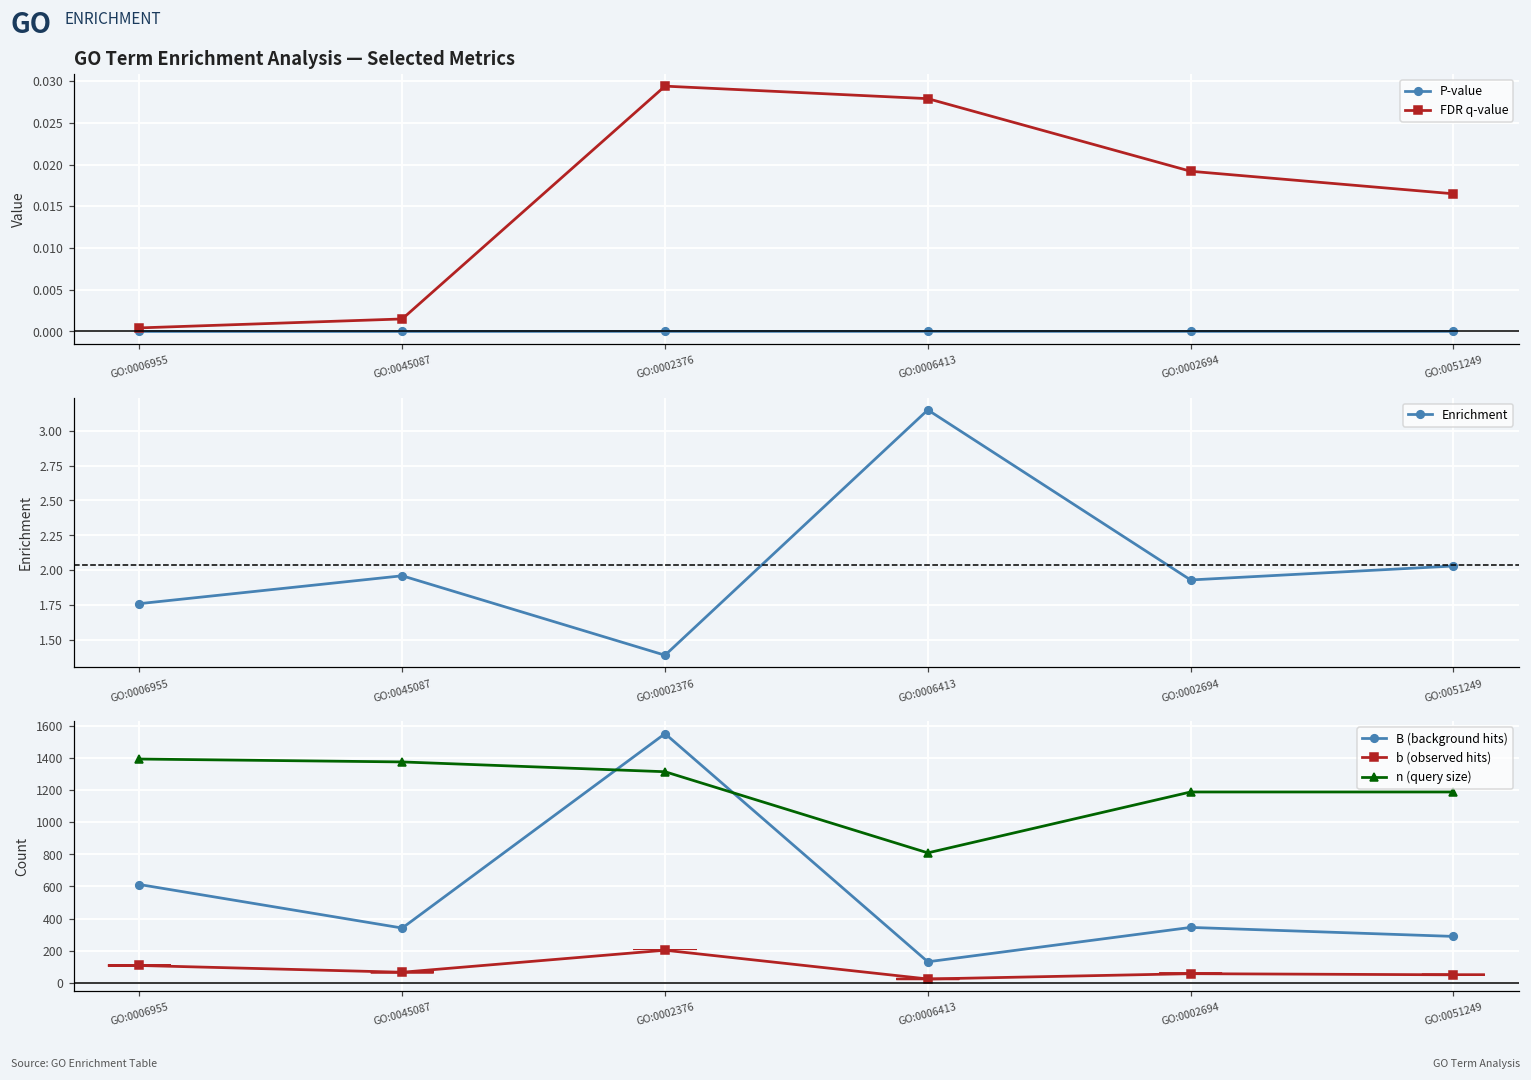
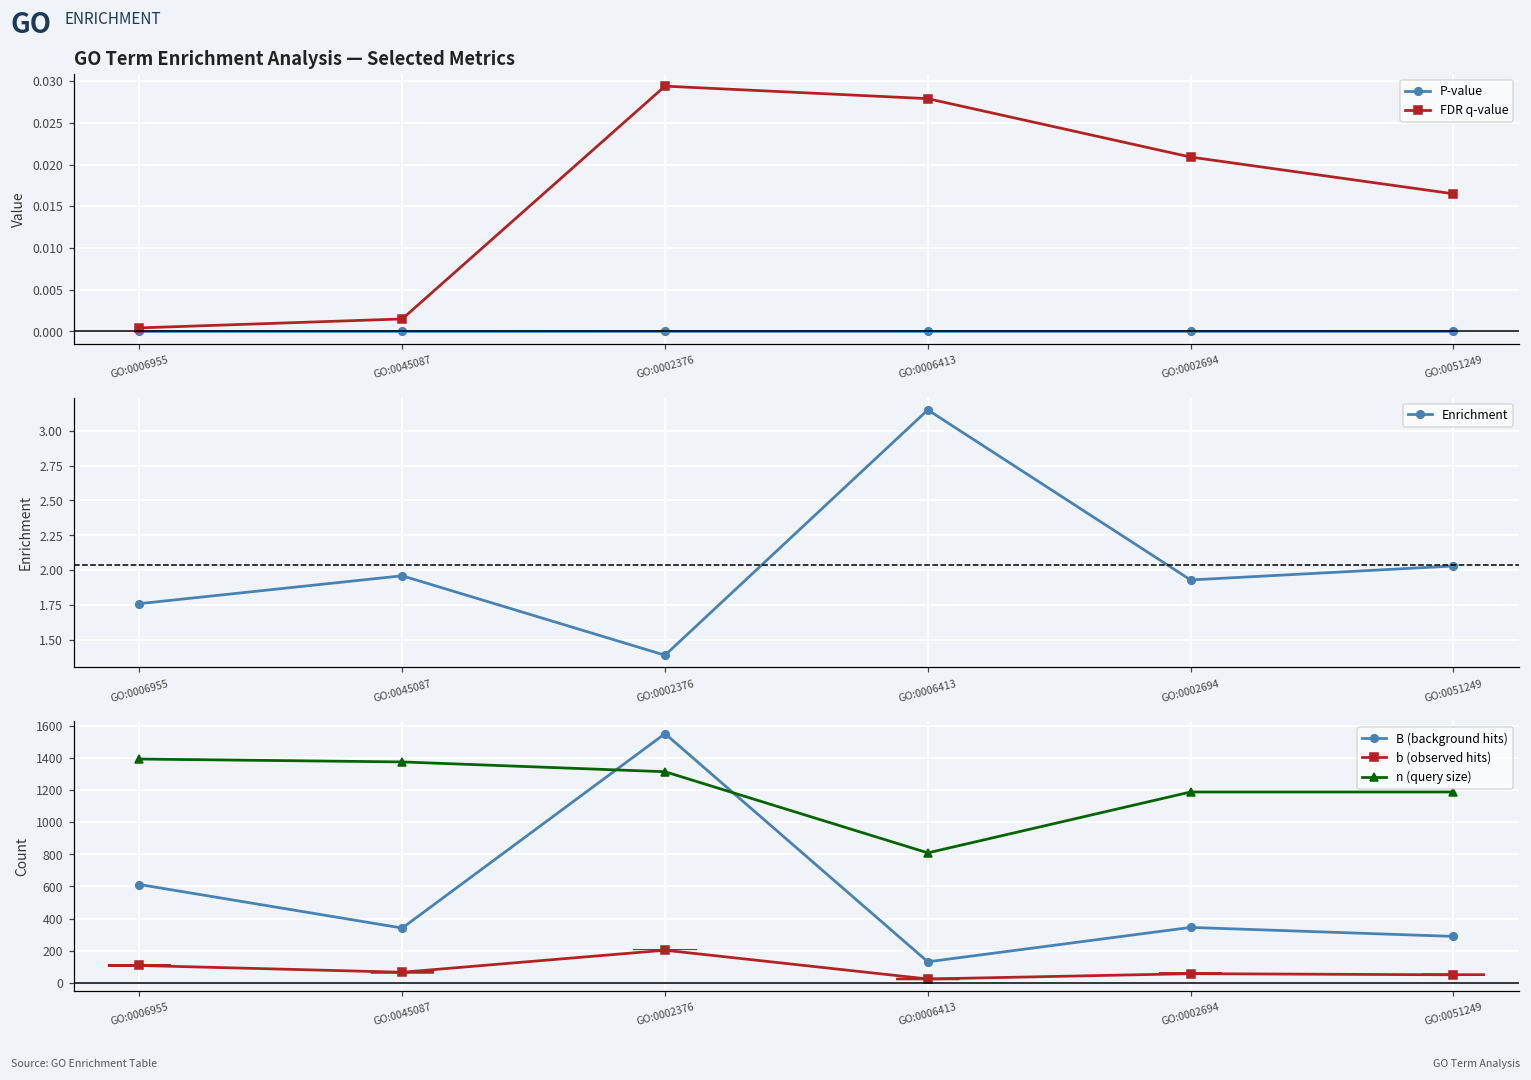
GO Term Enrichment Analysis — Selected Metrics, FDR q-value, GO:0002694: 0.019 -> 0.021
